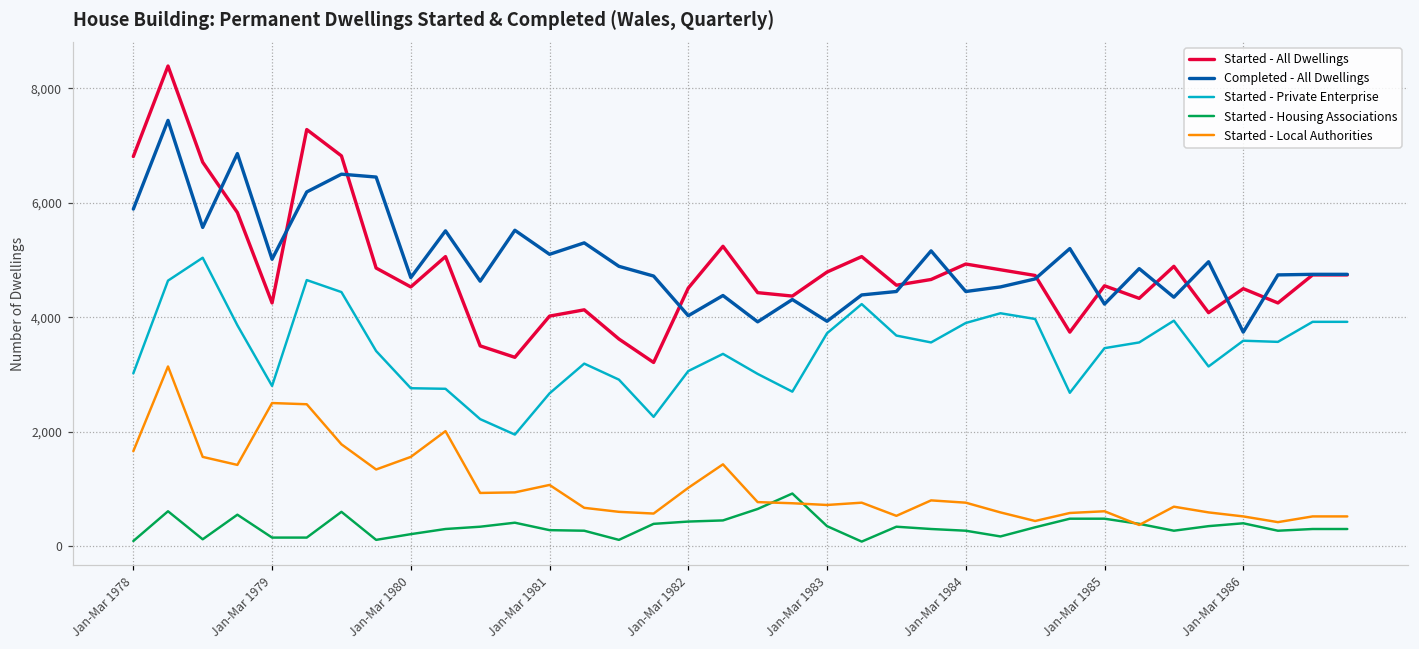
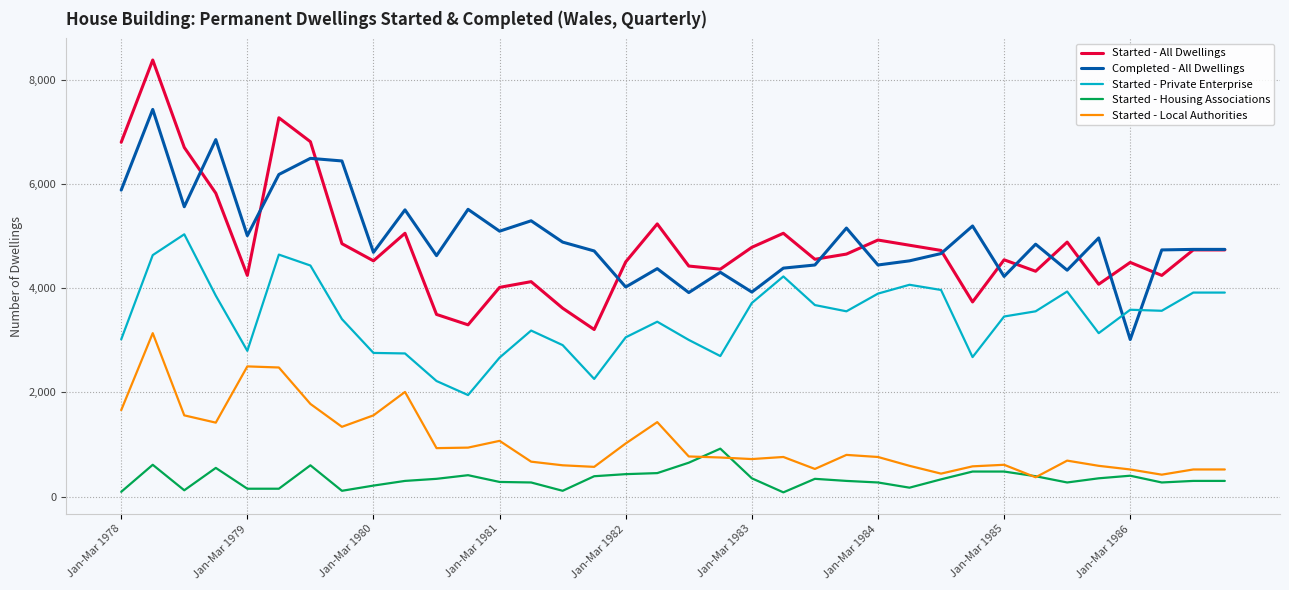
Completed - All Dwellings, Jan-Mar 1986: 3,700 -> 3,000
